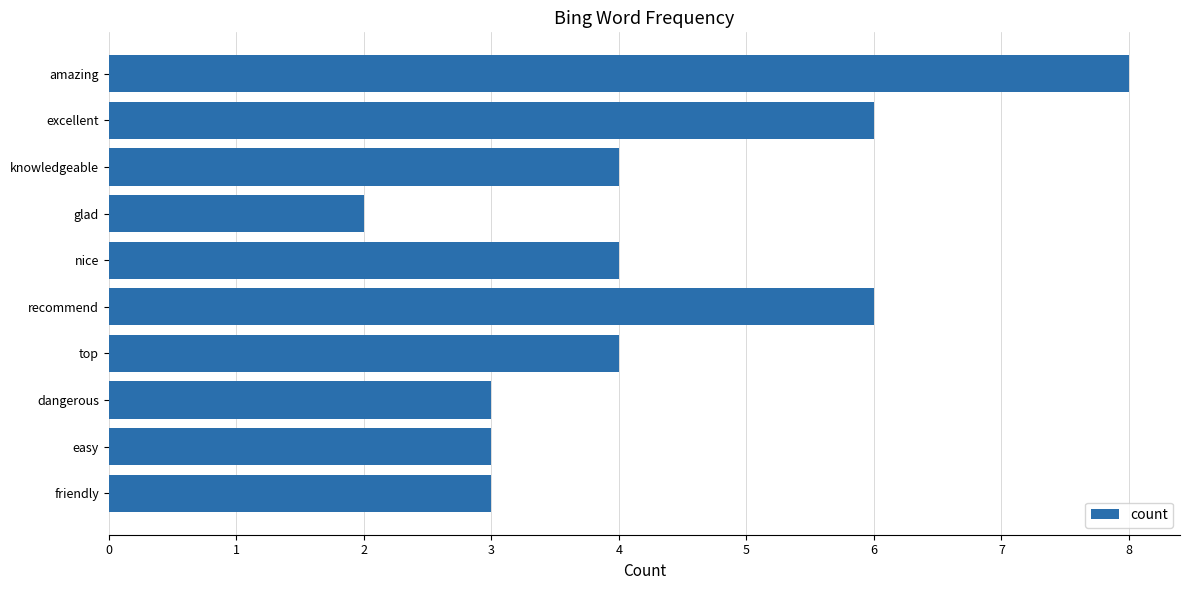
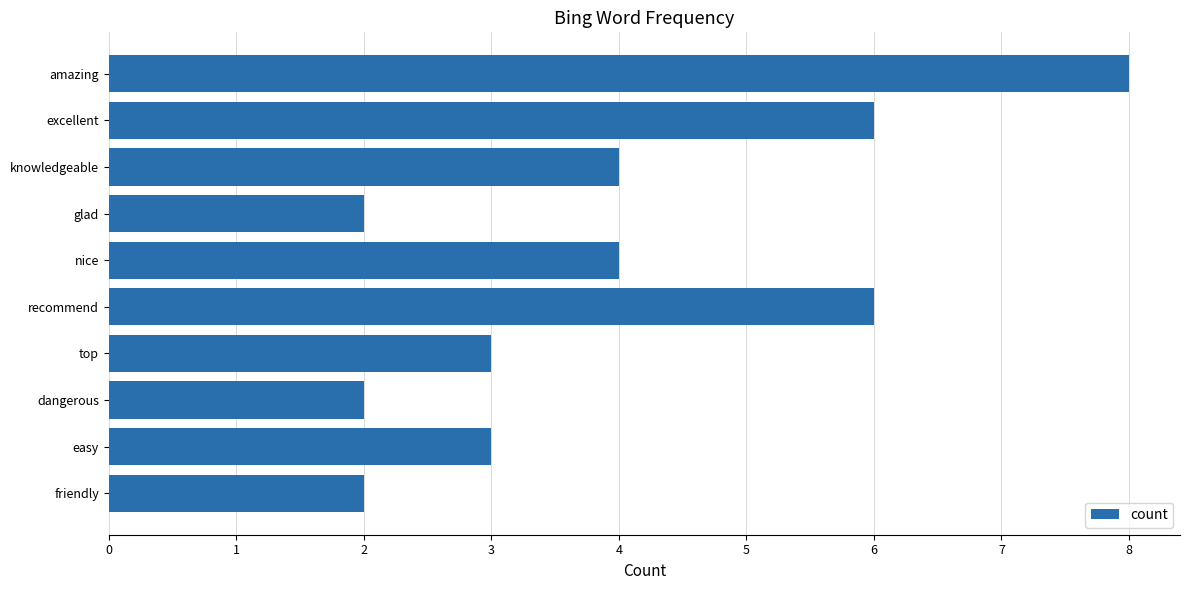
top: 4 -> 3
dangerous: 3 -> 2
friendly: 3 -> 2
